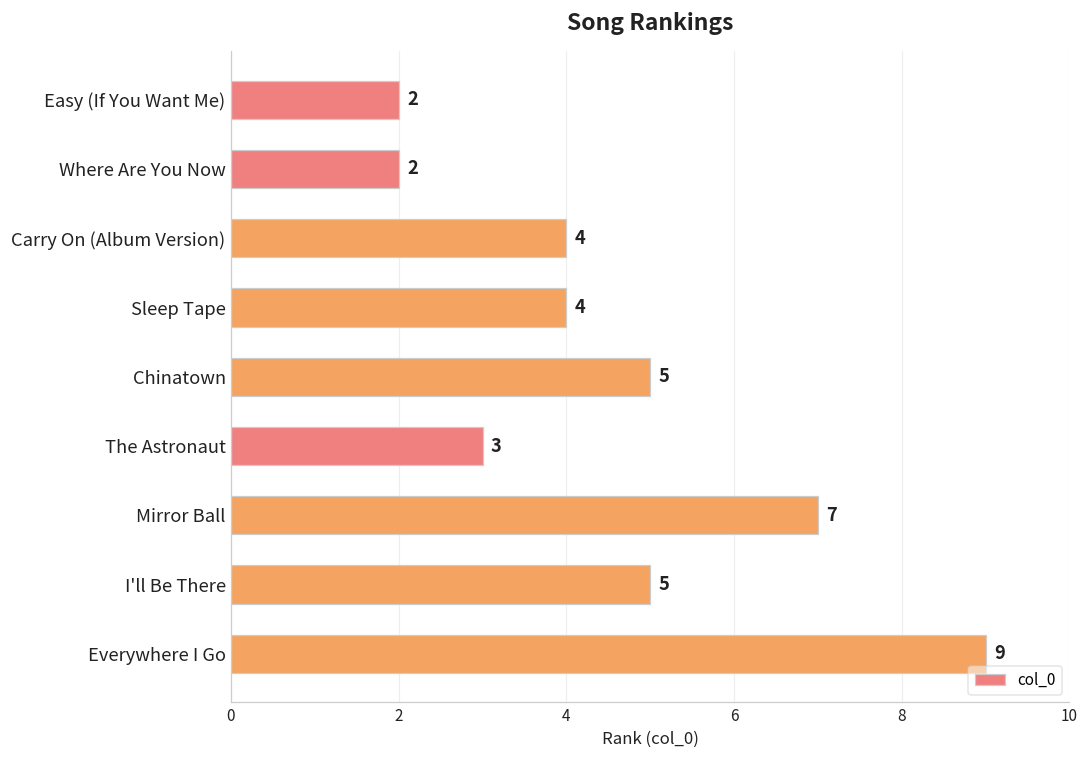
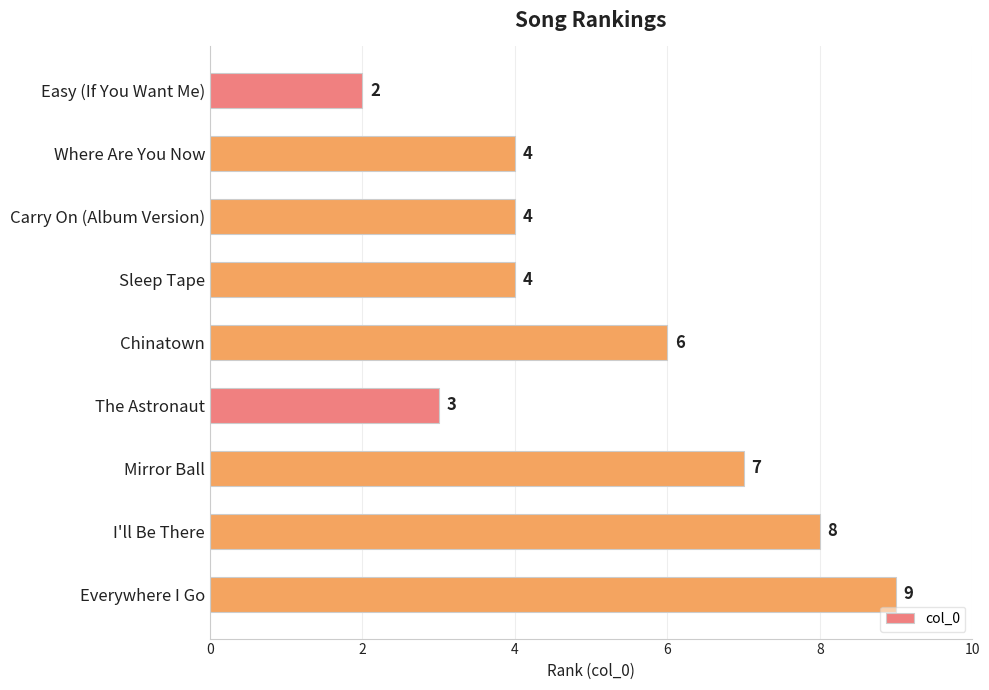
Where Are You Now: 2 -> 4
Chinatown: 5 -> 6
I'll Be There: 5 -> 8
